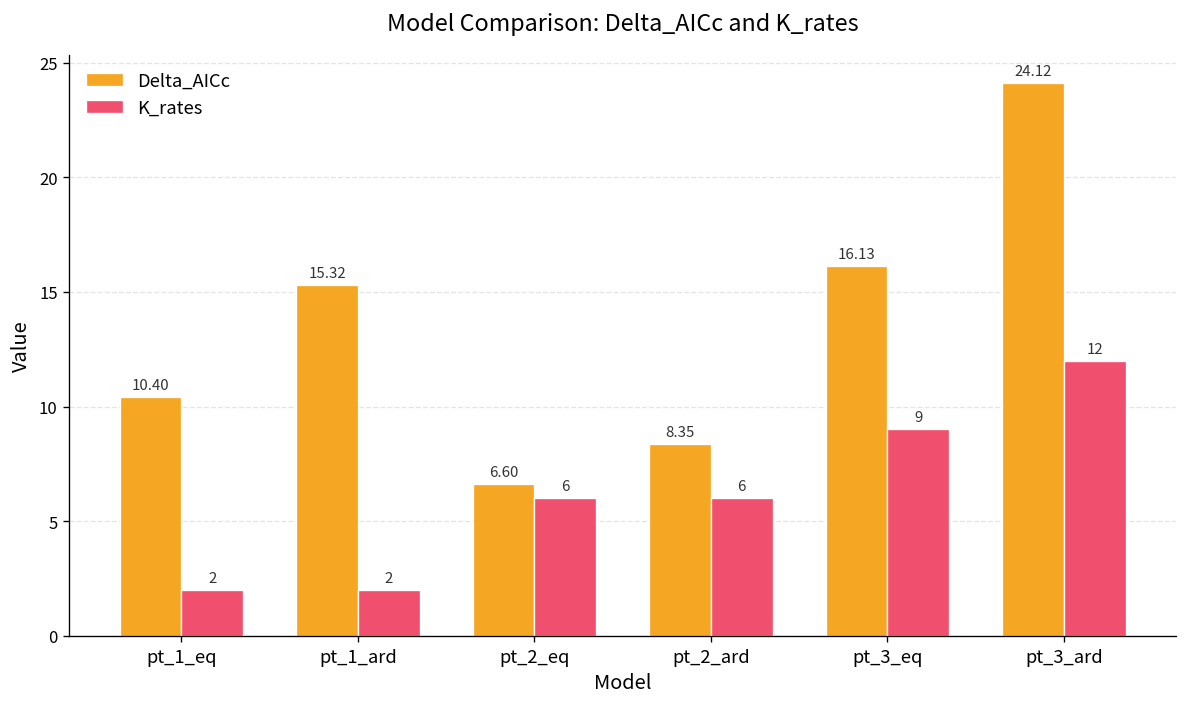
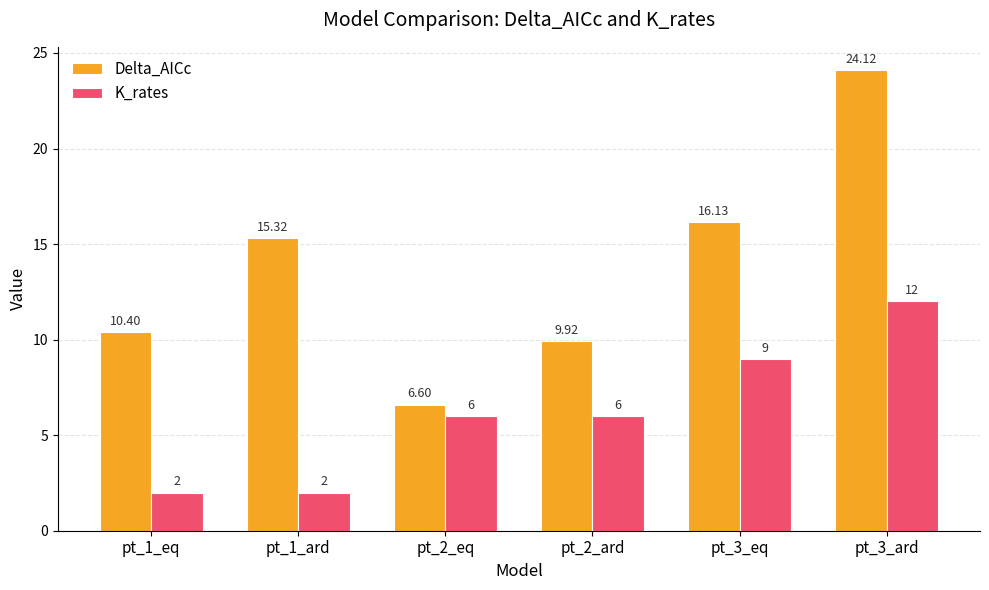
Delta_AICc, pt_2_ard: 8.35 -> 9.92
